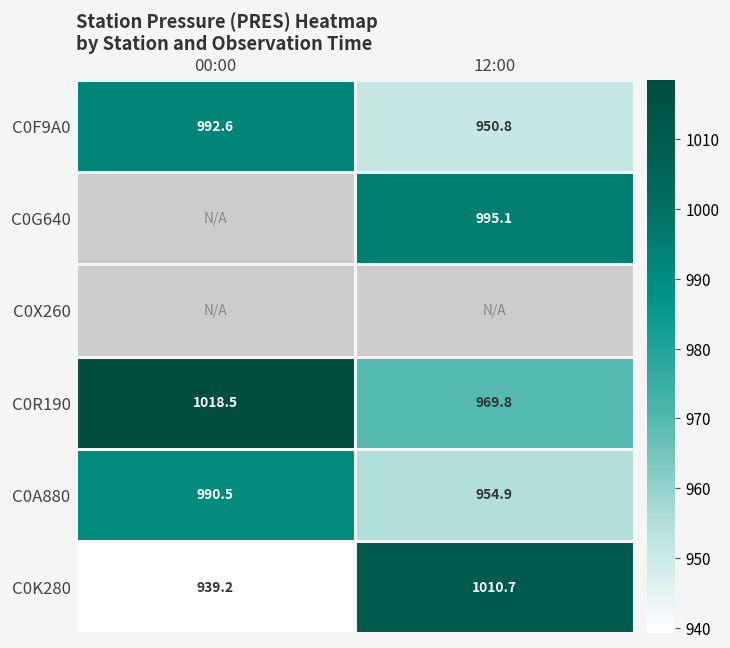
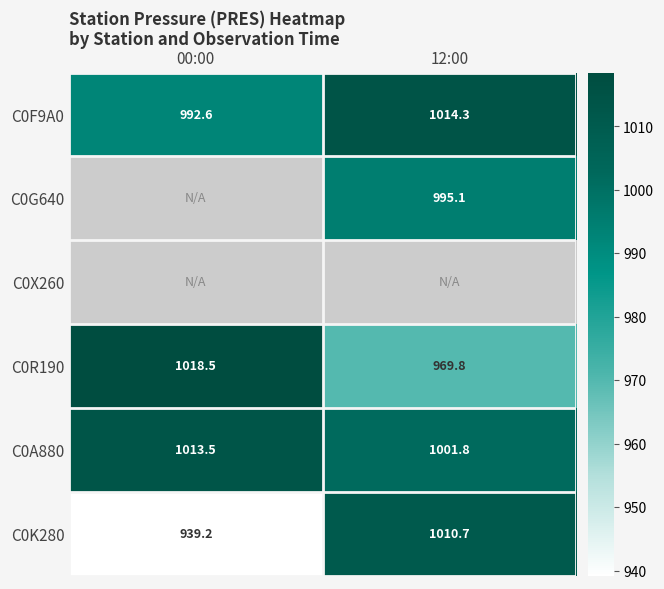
C0F9A0, 12:00: 950.8 -> 1014.3
C0A880, 00:00: 990.5 -> 1013.5
C0A880, 12:00: 954.9 -> 1001.8
